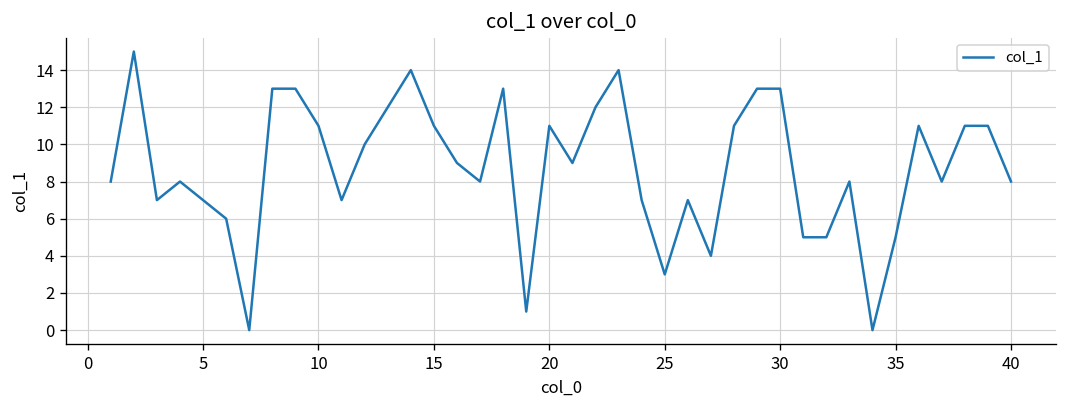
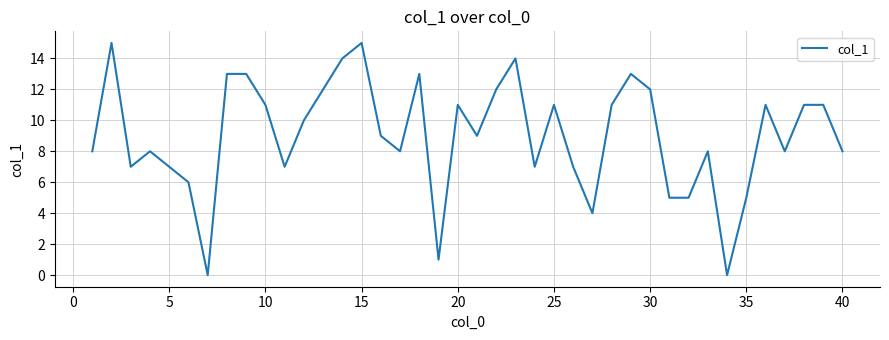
15: 11 -> 15
25: 3 -> 11
30: 13 -> 12
